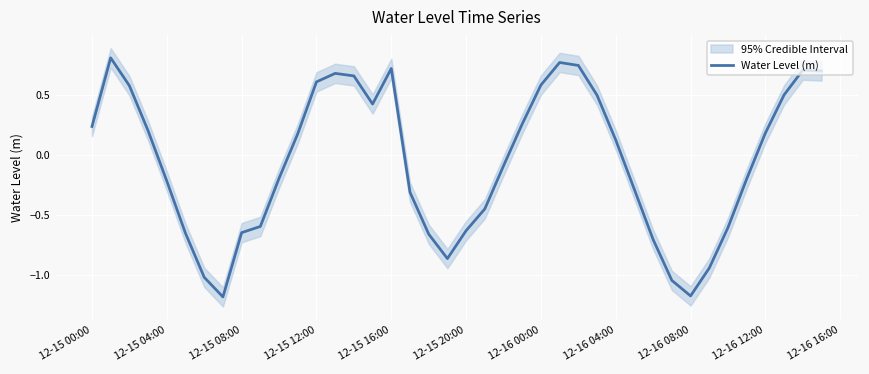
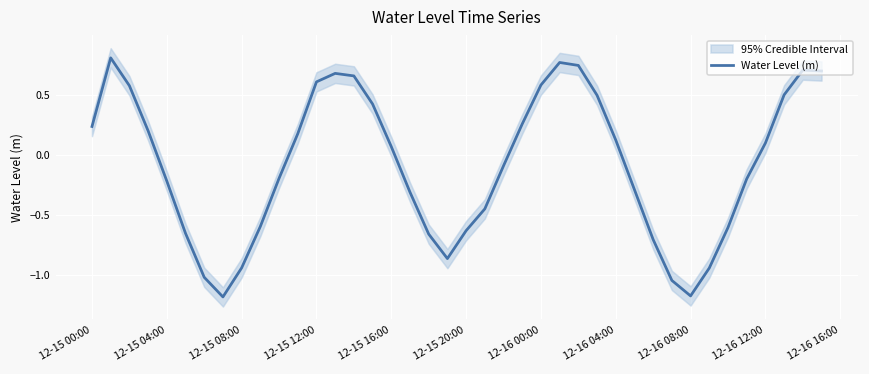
Water Level (m), 12-15 08:00: -0.64 -> -0.94
Water Level (m), 12-15 16:00: 0.72 -> 0.07
Water Level (m), 12-16 12:00: 0.18 -> 0.10
